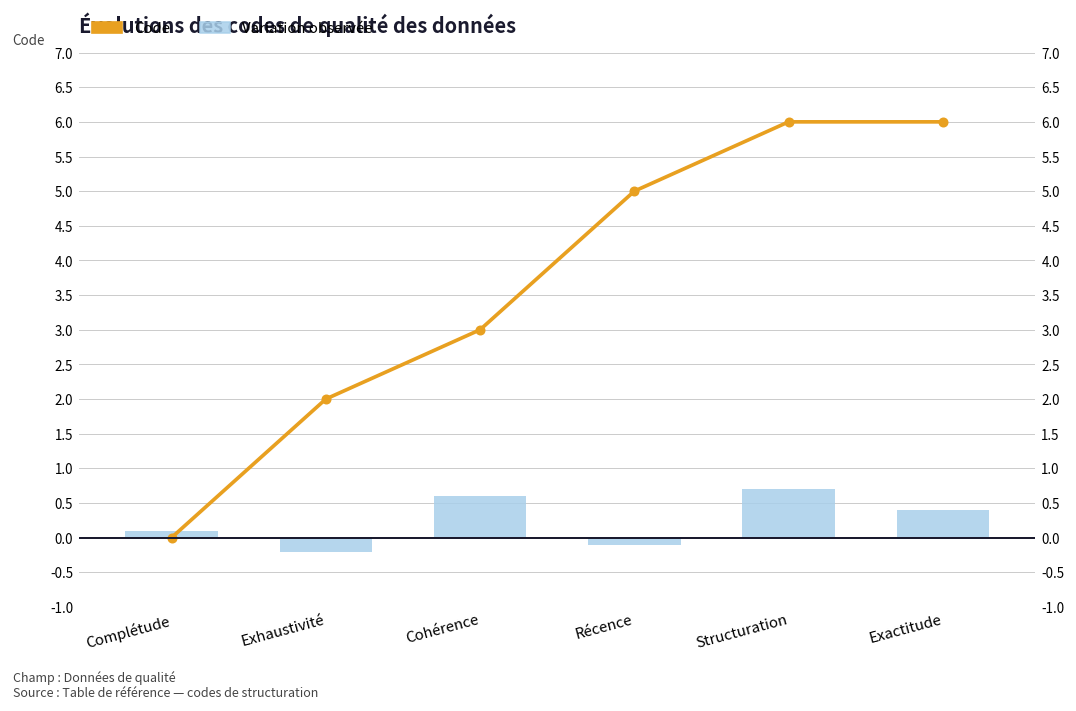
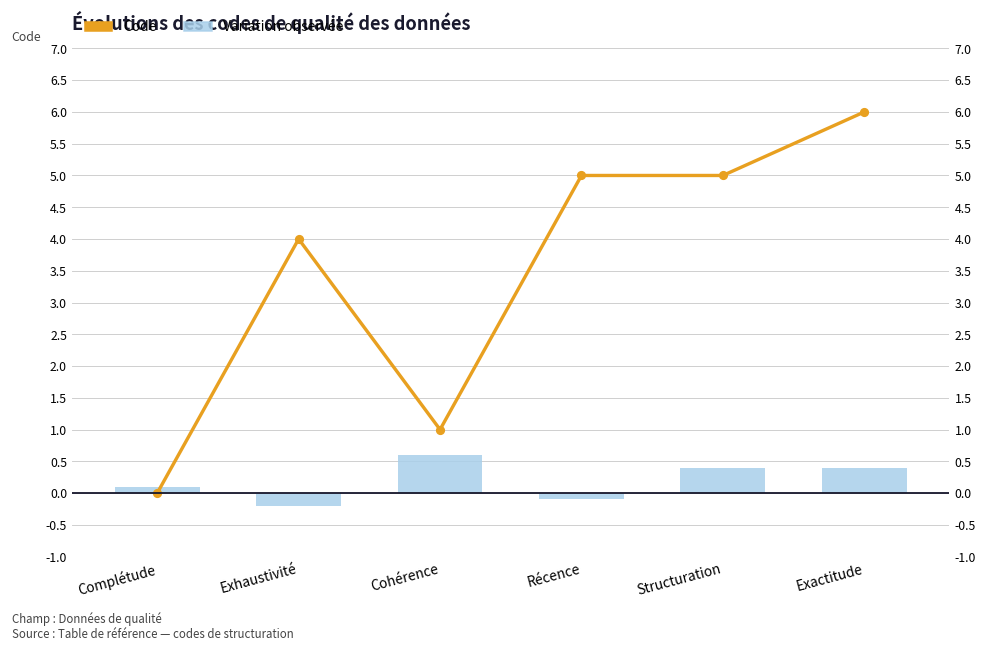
Code, Exhaustivité: 2 -> 4
Code, Cohérence: 3 -> 1
Code, Structuration: 6 -> 5
Variation observée, Structuration: 0.7 -> 0.4
